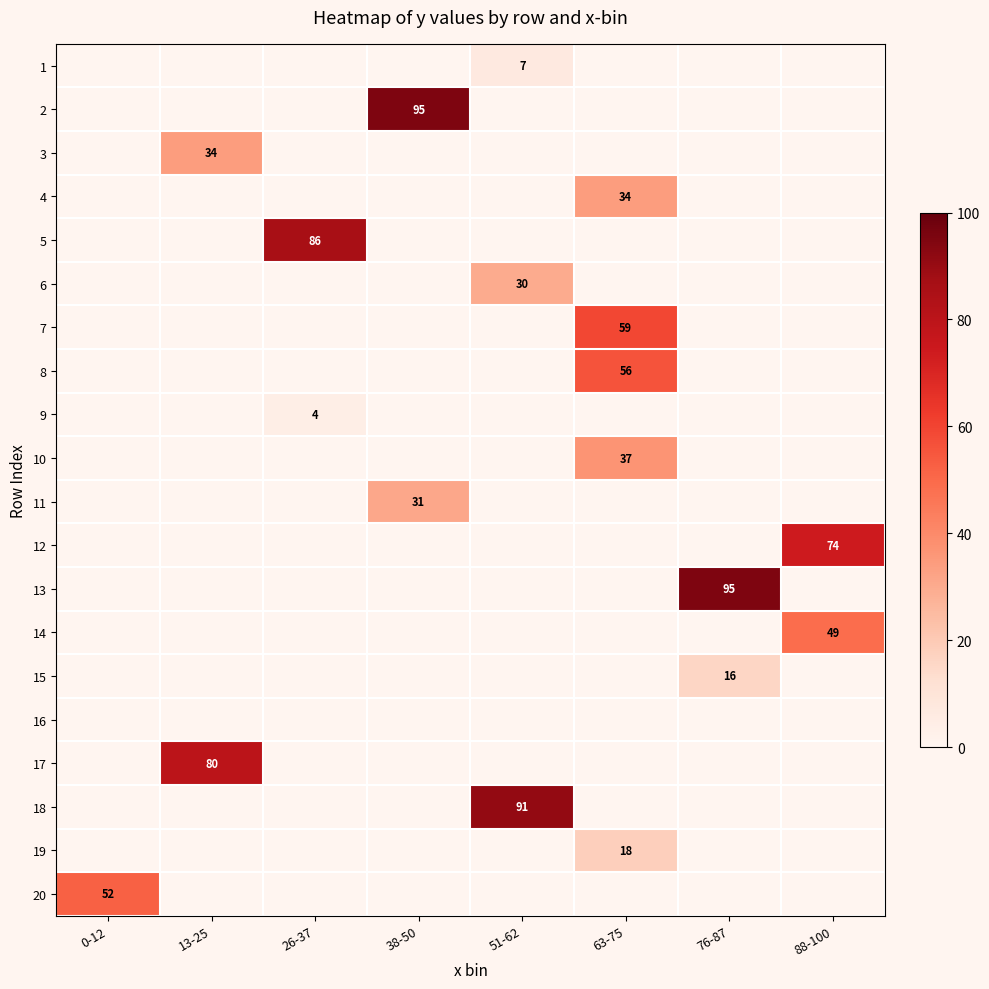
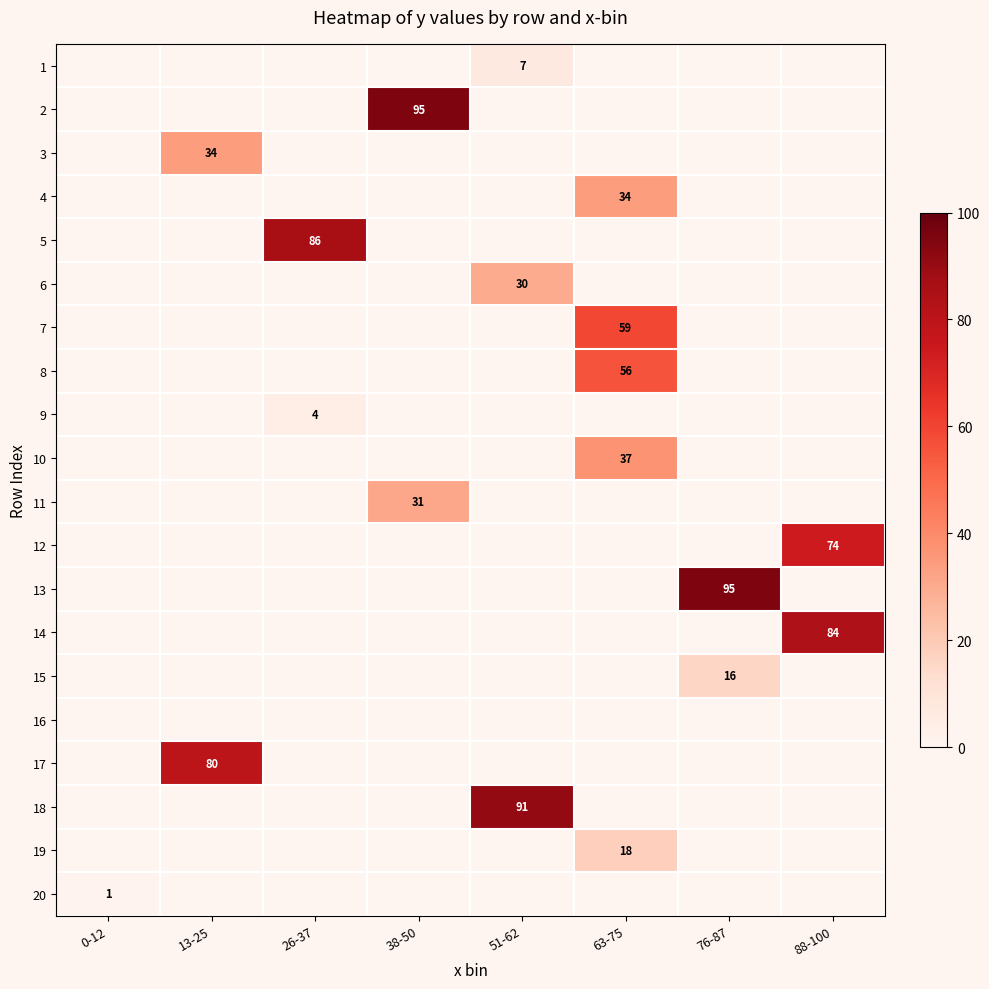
14, 88-100: 49 -> 84
20, 0-12: 52 -> 1
